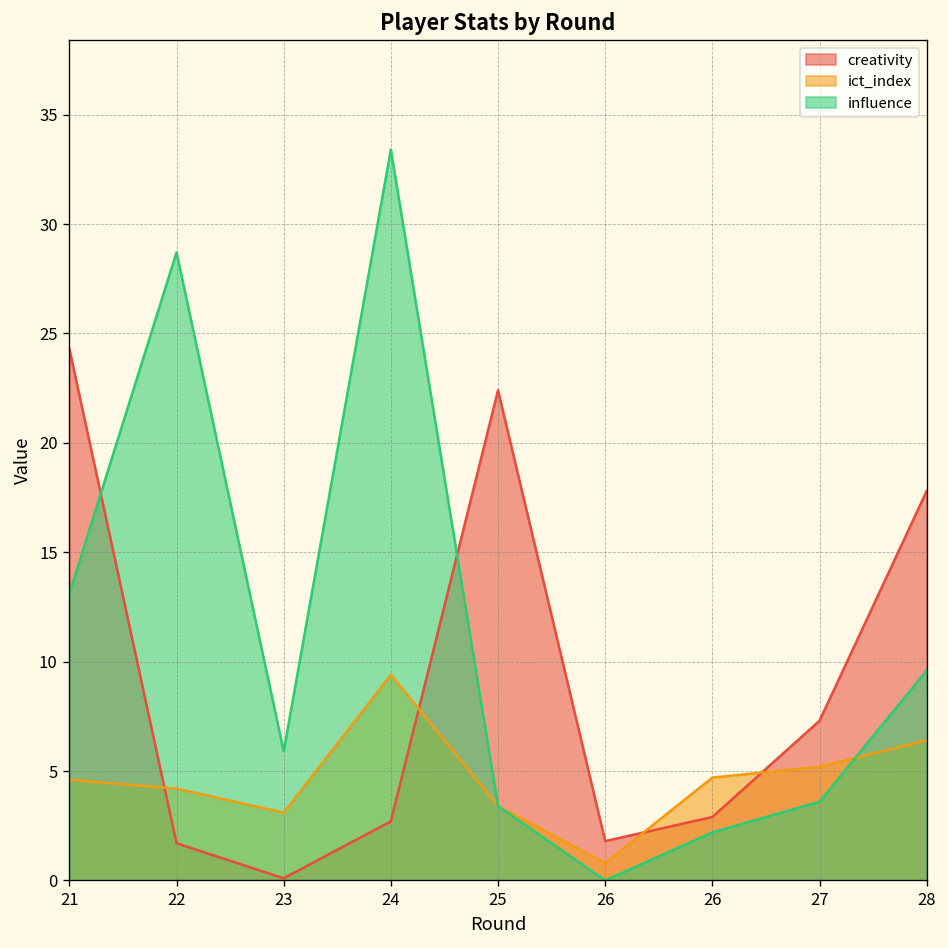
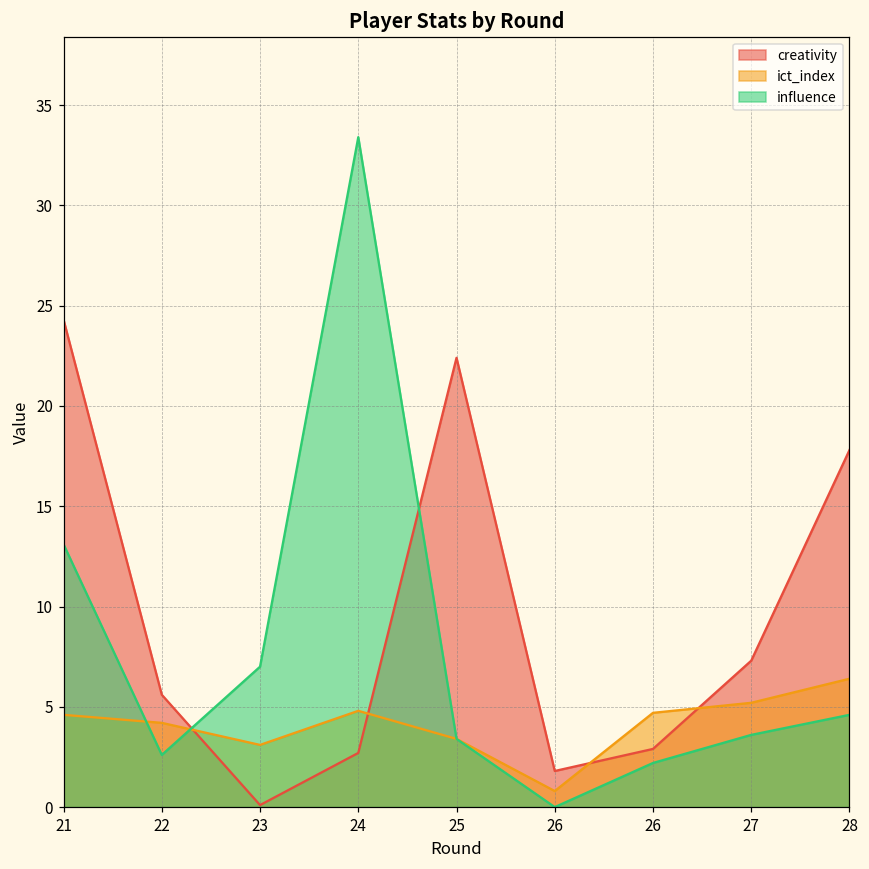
creativity, 22: 1.7 -> 5.6
influence, 22: 28.7 -> 2.6
influence, 23: 5.9 -> 7.0
ict_index, 24: 9.4 -> 4.8
influence, 28: 9.6 -> 4.6
